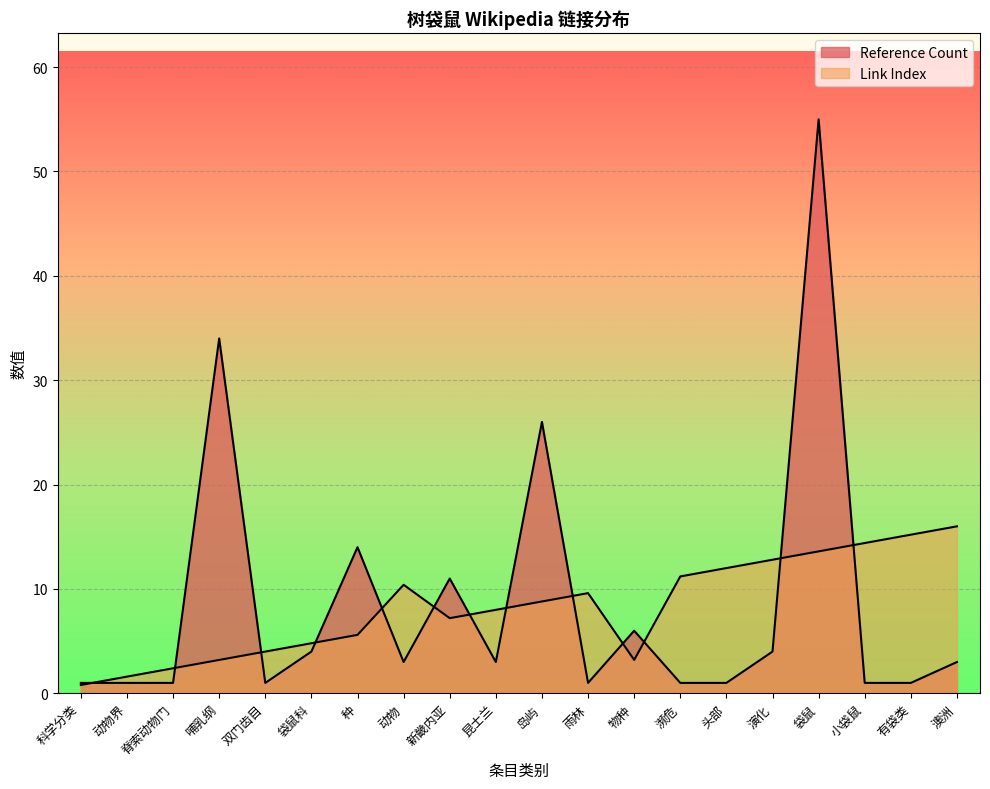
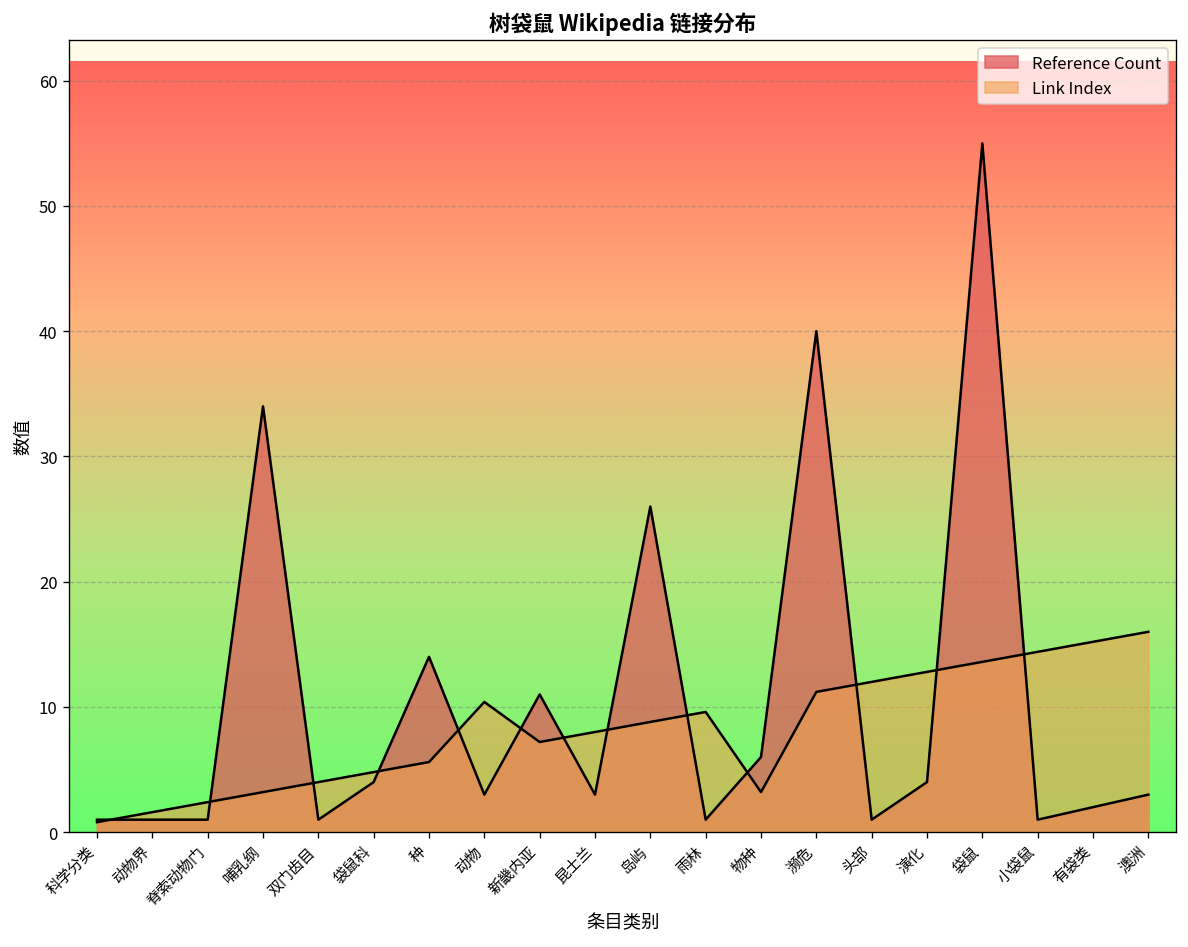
Reference Count, 濒危: 1 -> 40
Reference Count, 有袋类: 1 -> 2
